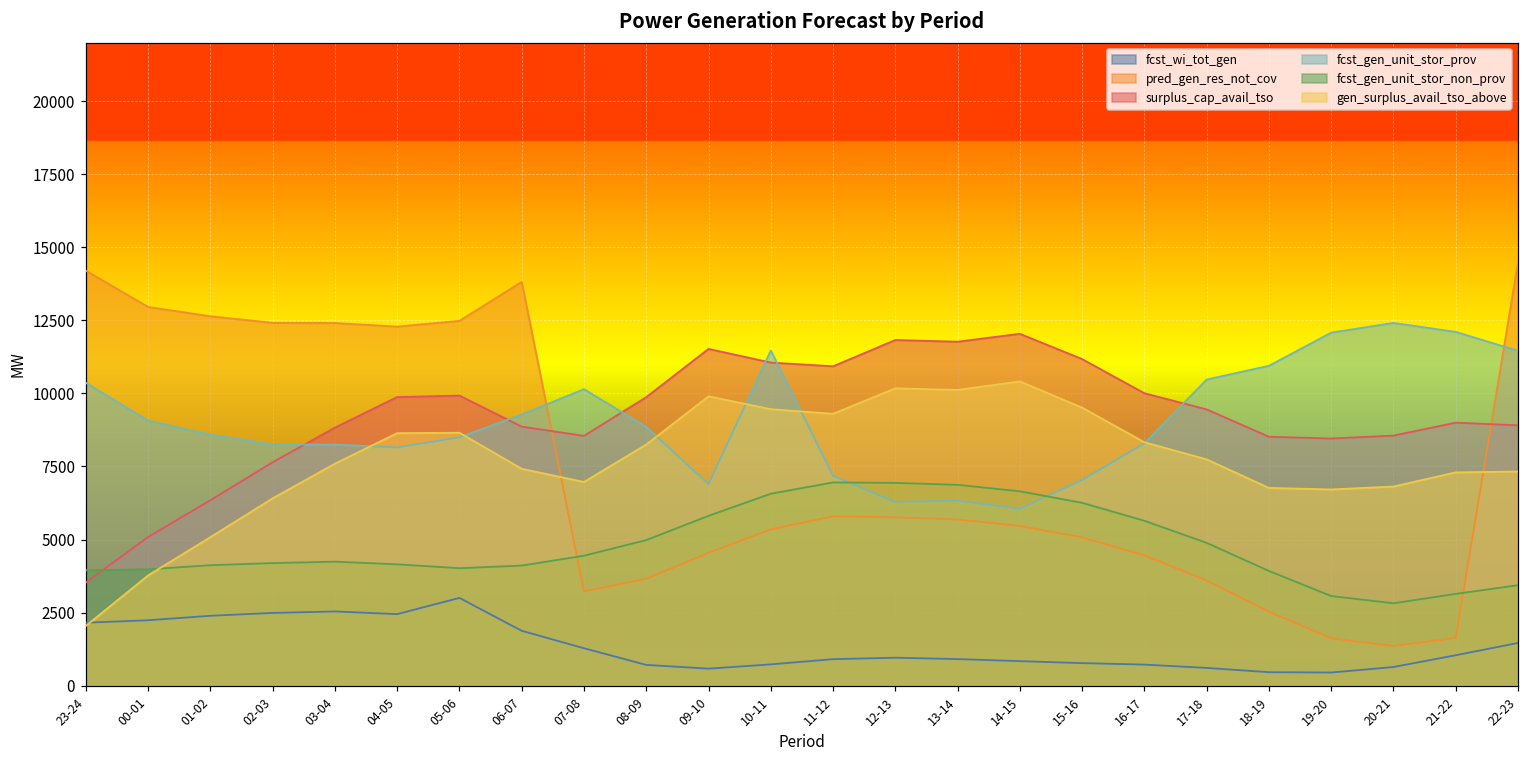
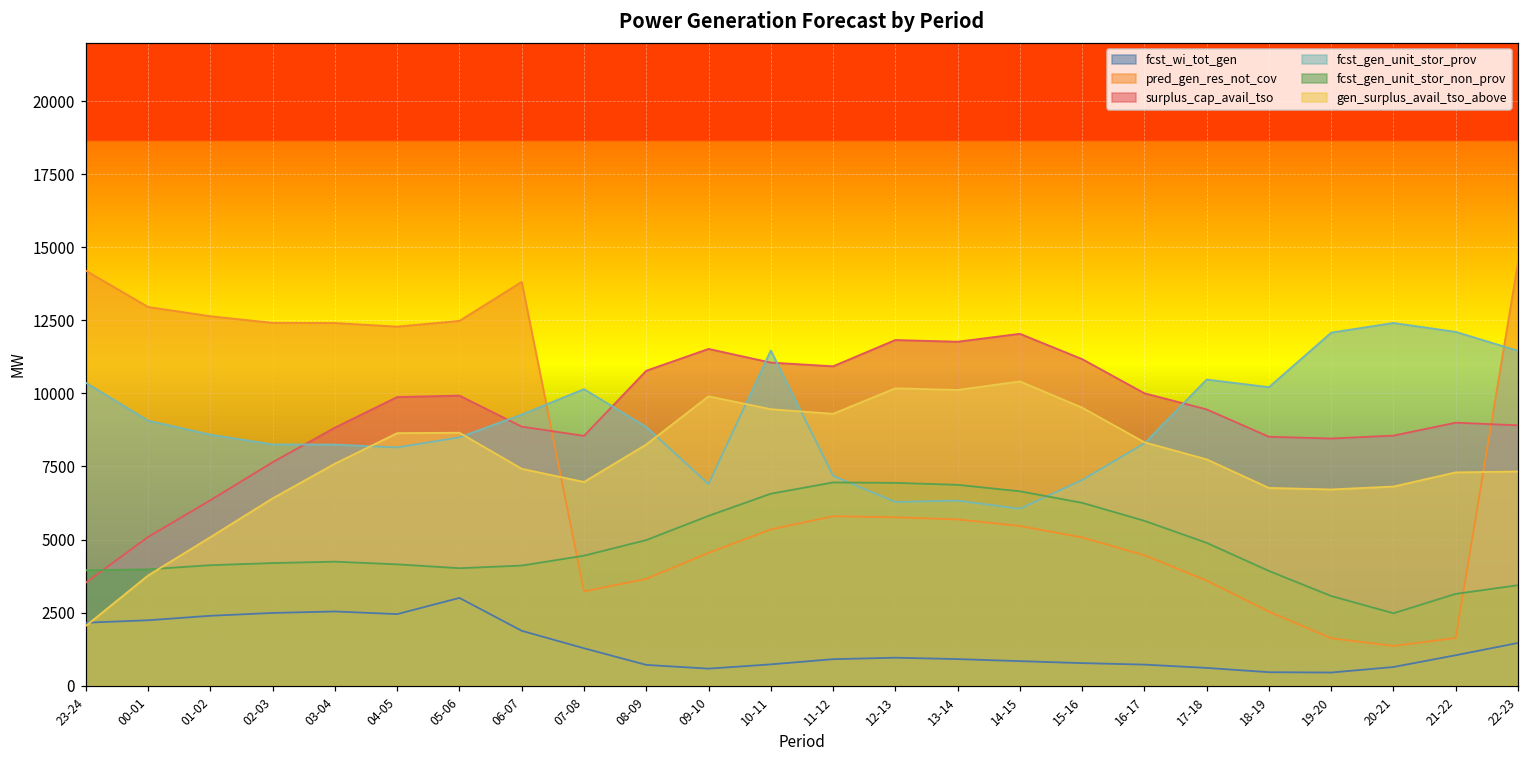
surplus_cap_avail_tso, 08-09: 9900 -> 10800
fcst_gen_unit_stor_prov, 18-19: 10900 -> 10200
fcst_gen_unit_stor_non_prov, 20-21: 2800 -> 2500
